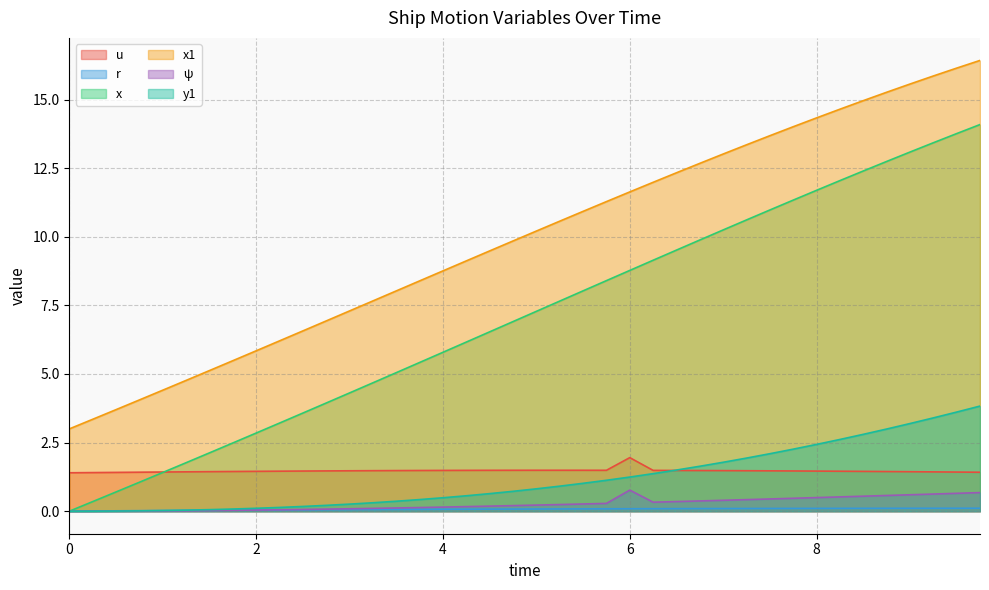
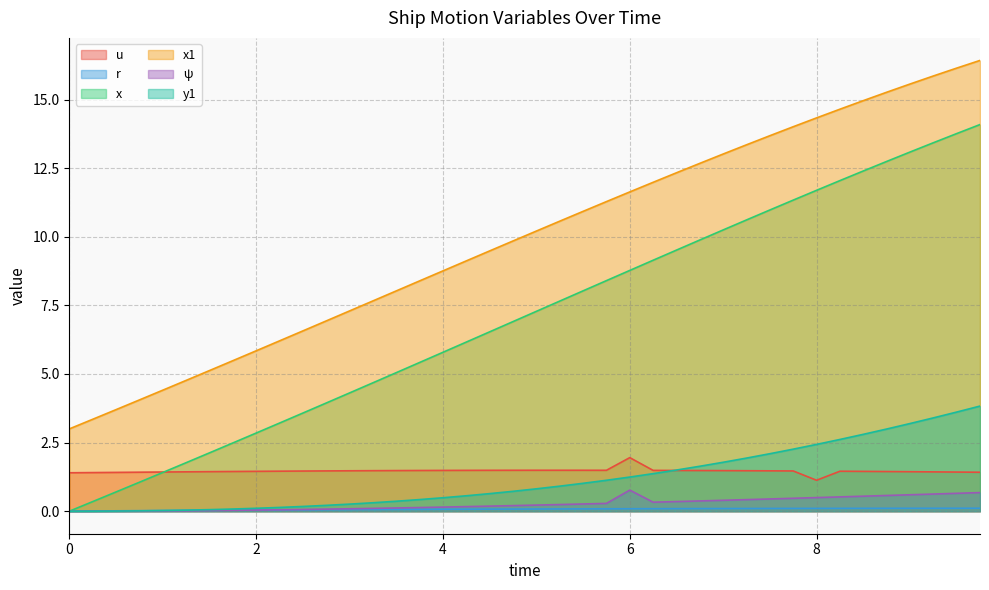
u, 8: 1.5 -> 1.1
